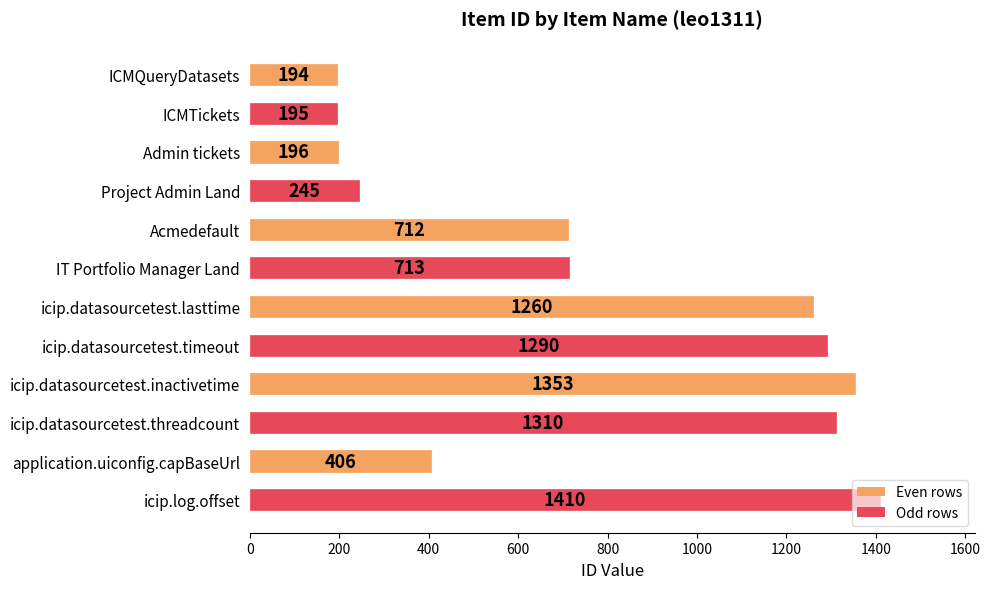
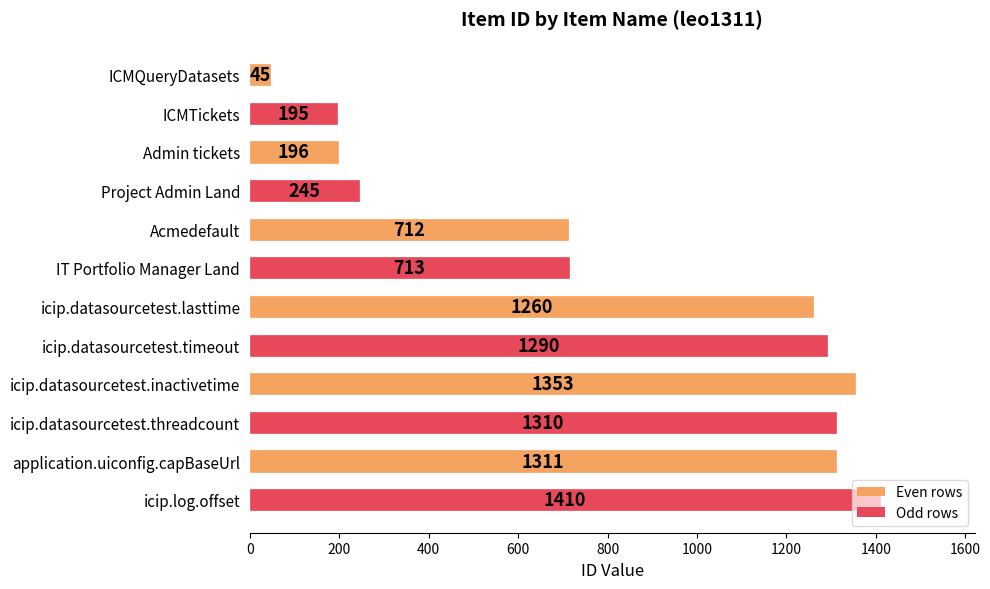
ICMQueryDatasets: 194 -> 45
application.uiconfig.capBaseUrl: 406 -> 1311
